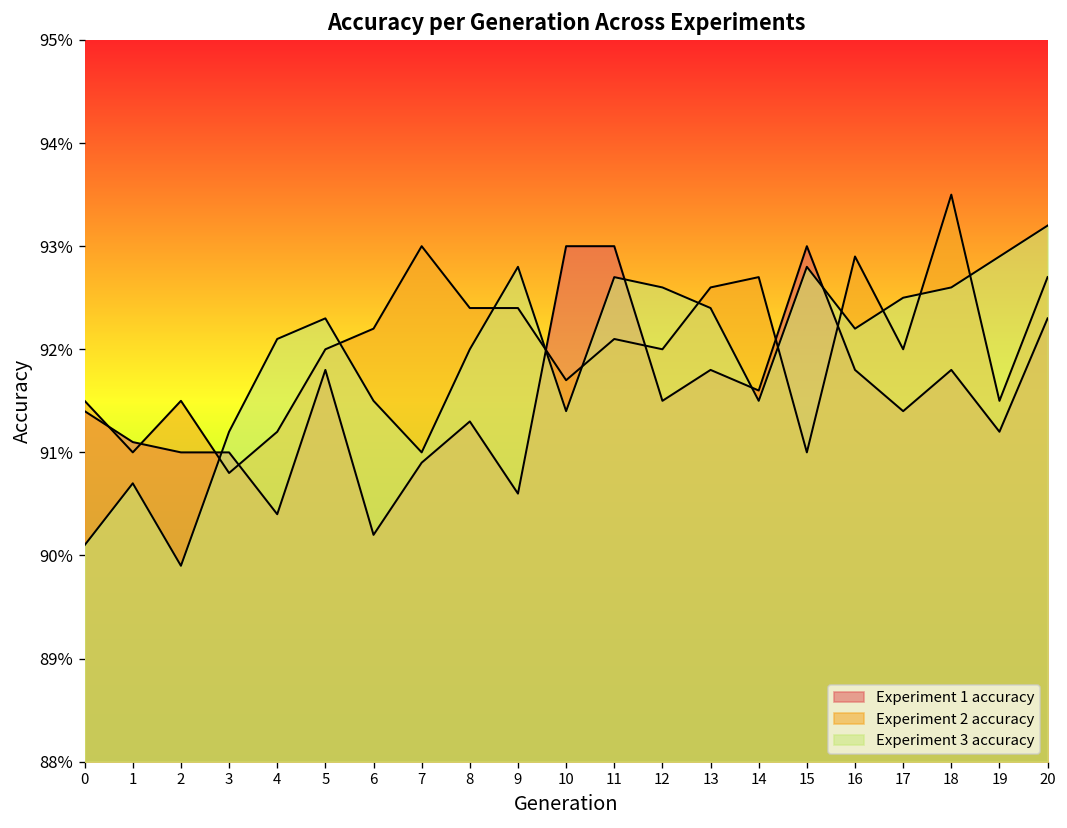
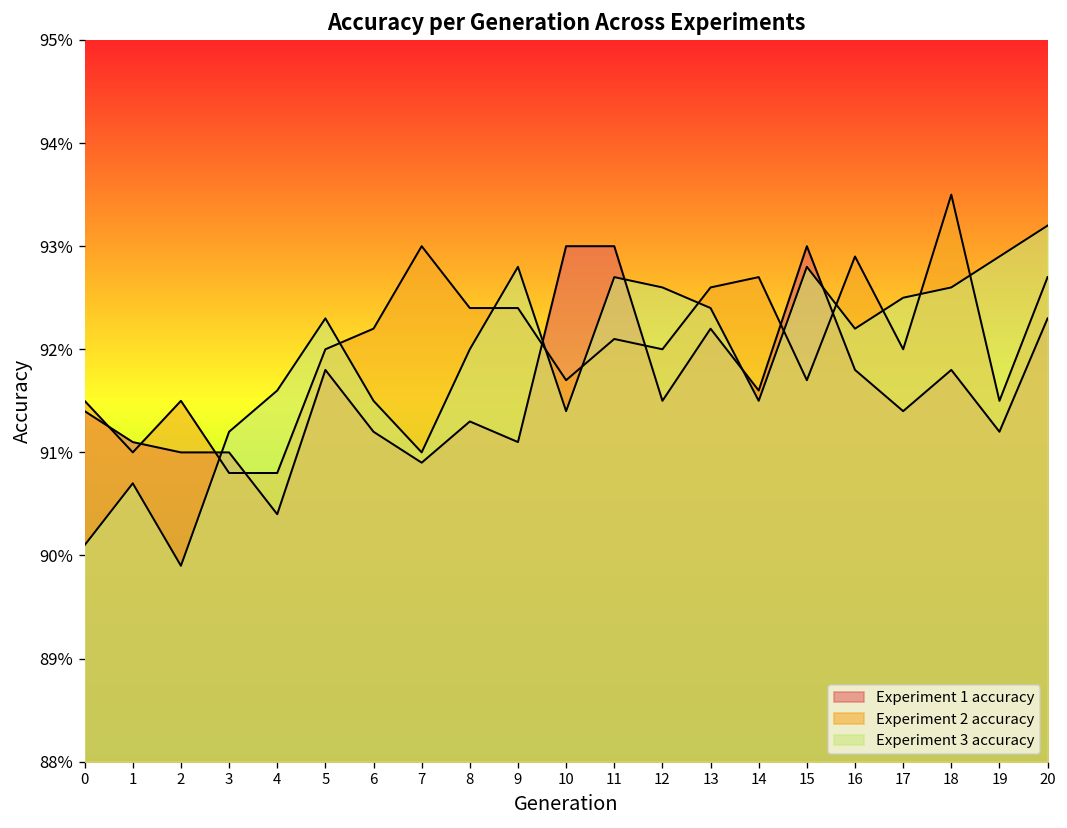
Experiment 2 accuracy, 4: 91.2% -> 90.8%
Experiment 3 accuracy, 4: 92.1% -> 91.6%
Experiment 1 accuracy, 6: 90.2% -> 91.2%
Experiment 1 accuracy, 9: 90.6% -> 91.1%
Experiment 1 accuracy, 13: 91.8% -> 92.2%
Experiment 2 accuracy, 15: 91.0% -> 91.7%
